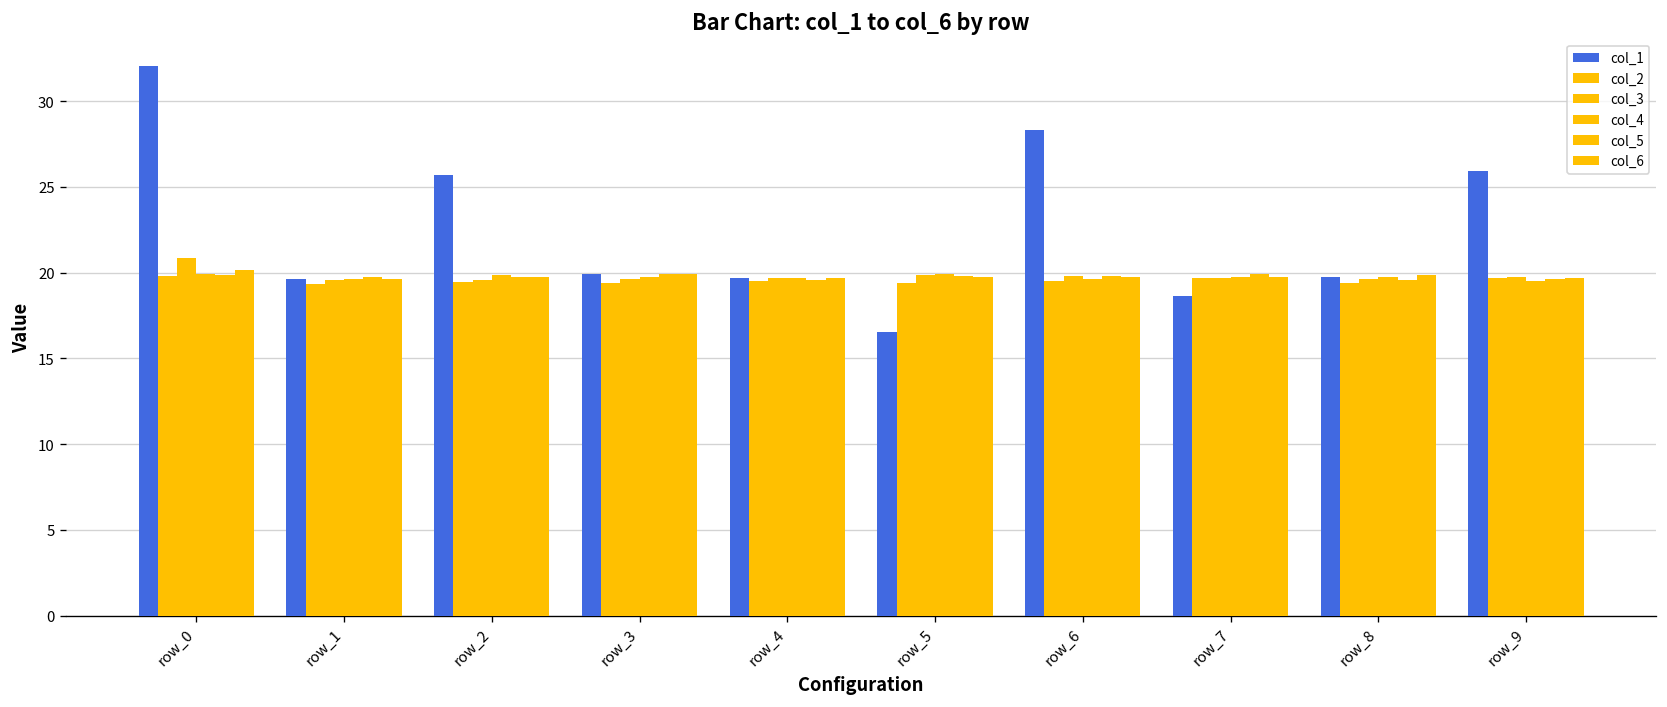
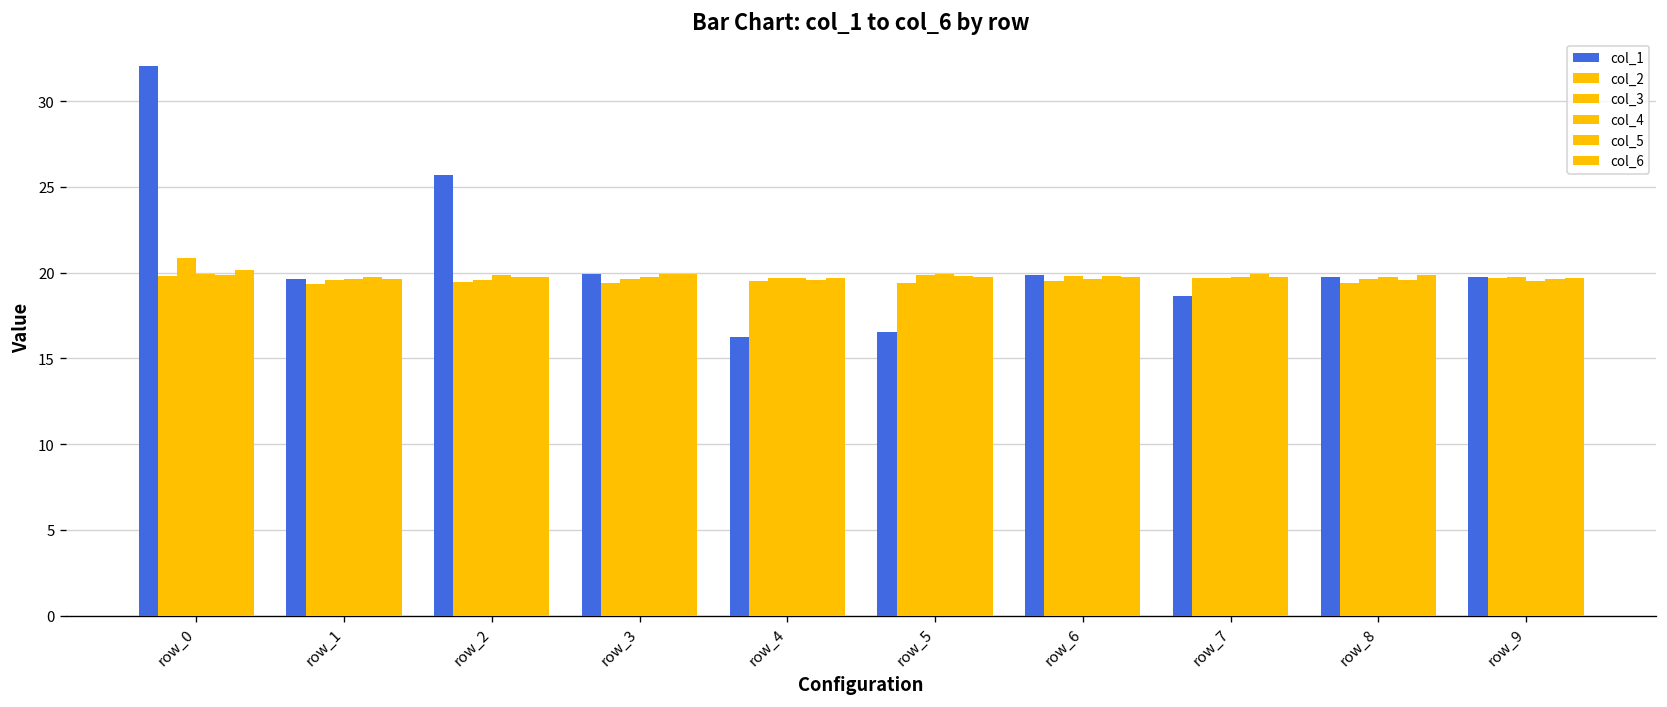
col_1, row_4: 19.7 -> 16.2
col_1, row_6: 28.3 -> 19.9
col_1, row_9: 25.9 -> 19.7
